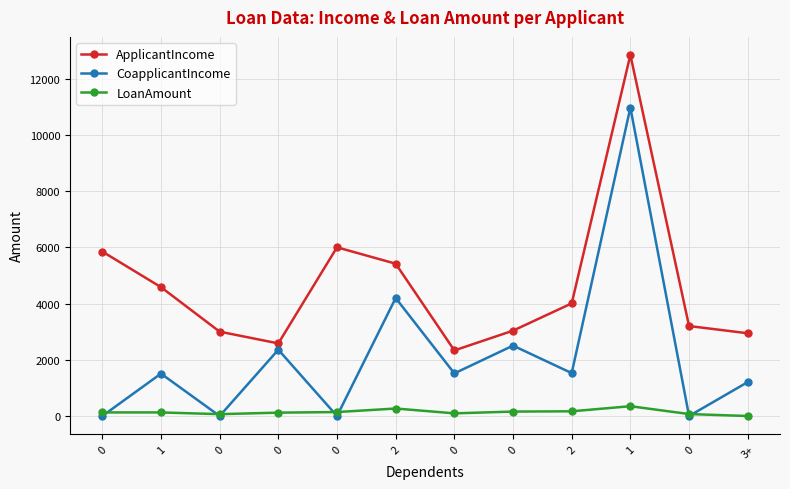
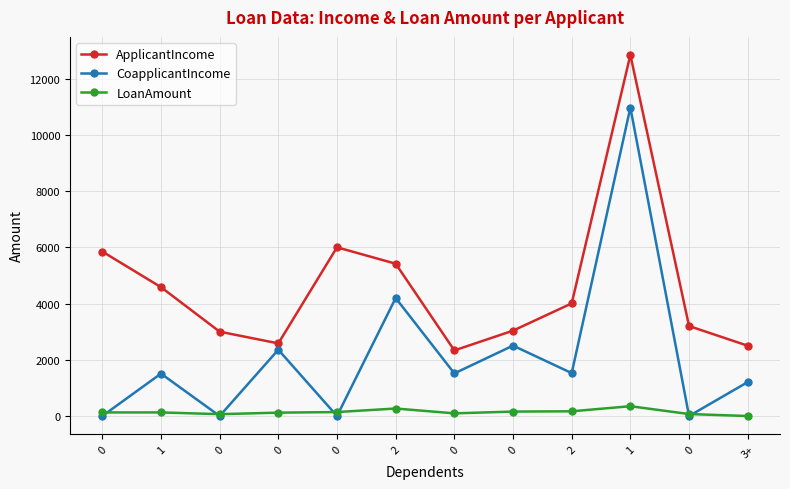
ApplicantIncome, 3+: 2900 -> 2500
